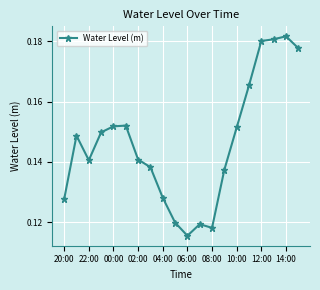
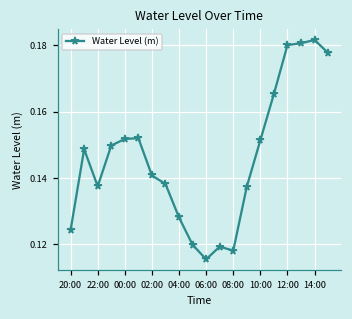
20:00: 0.128 -> 0.124
22:00: 0.141 -> 0.138
